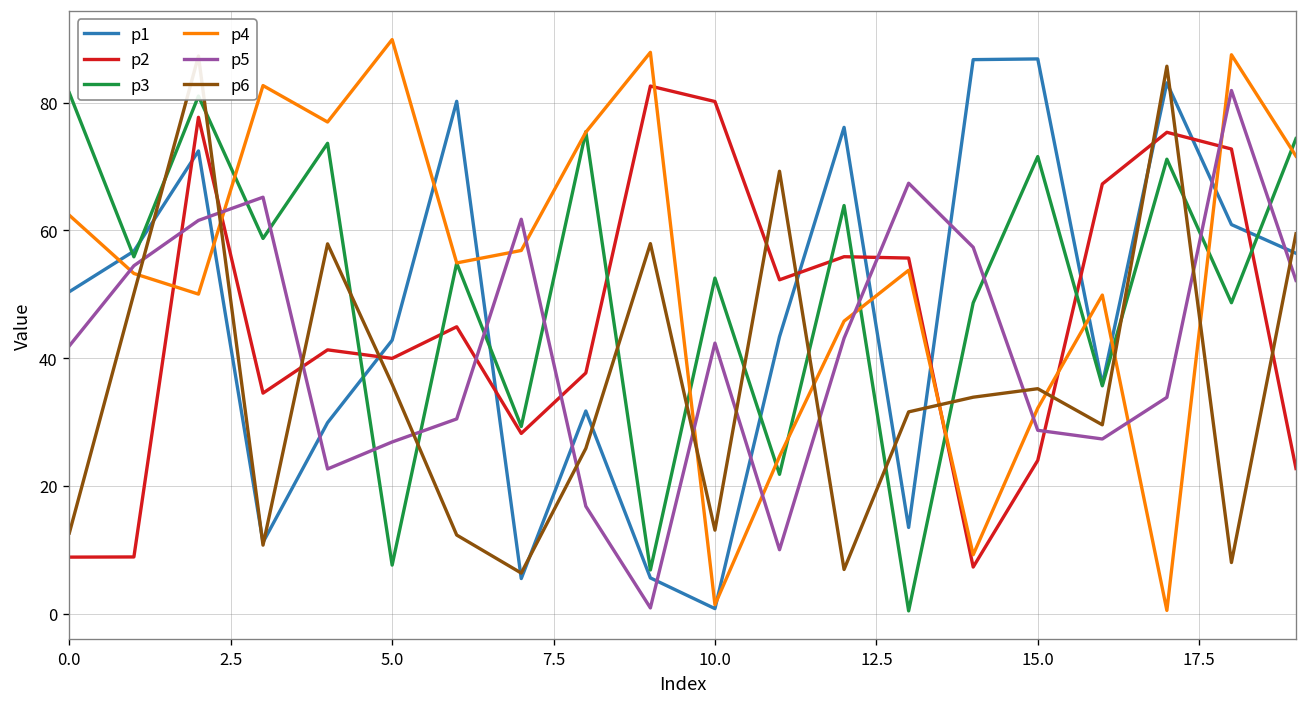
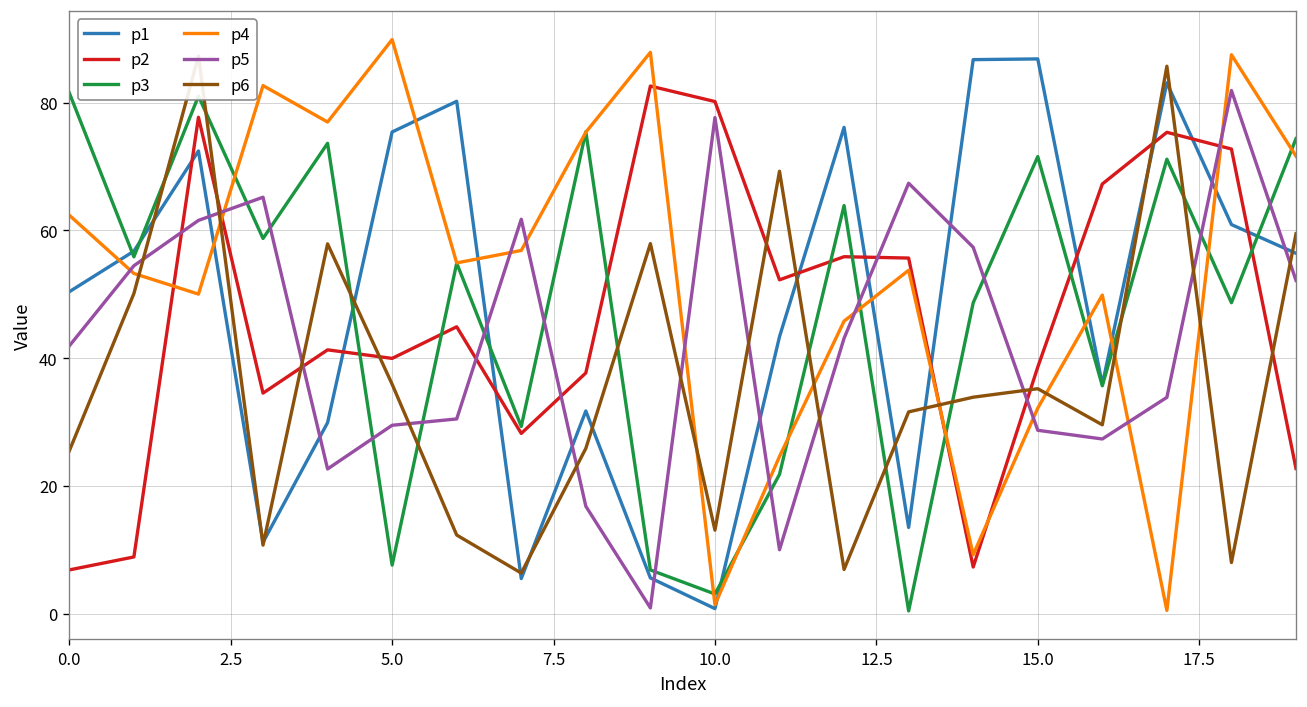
p2, 0.0: 9 -> 7
p6, 0.0: 13 -> 26
p1, 5.0: 43 -> 75
p5, 5.0: 27 -> 29
p3, 10.0: 53 -> 3
p5, 10.0: 42 -> 78
p2, 15.0: 24 -> 39
